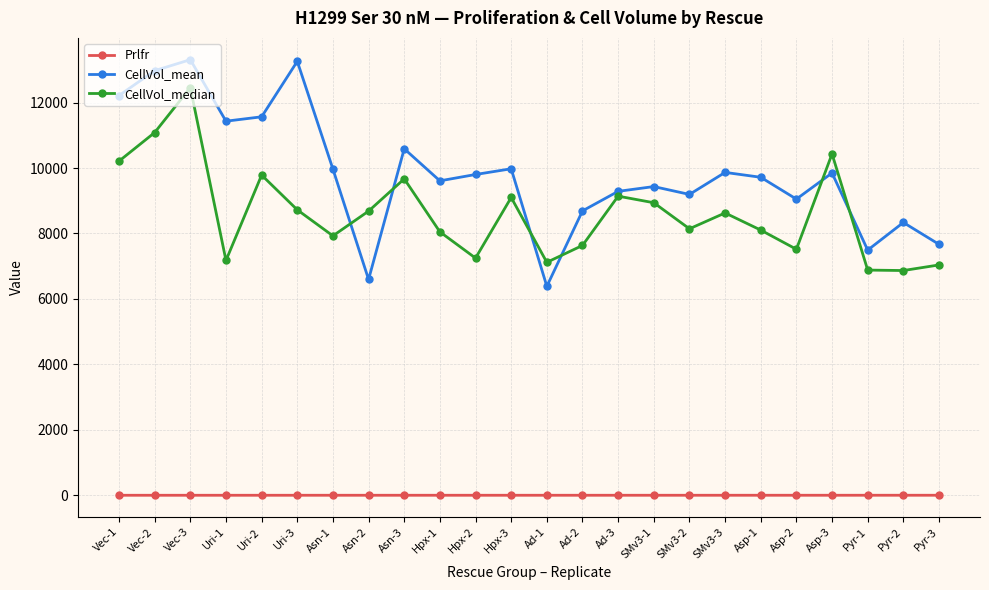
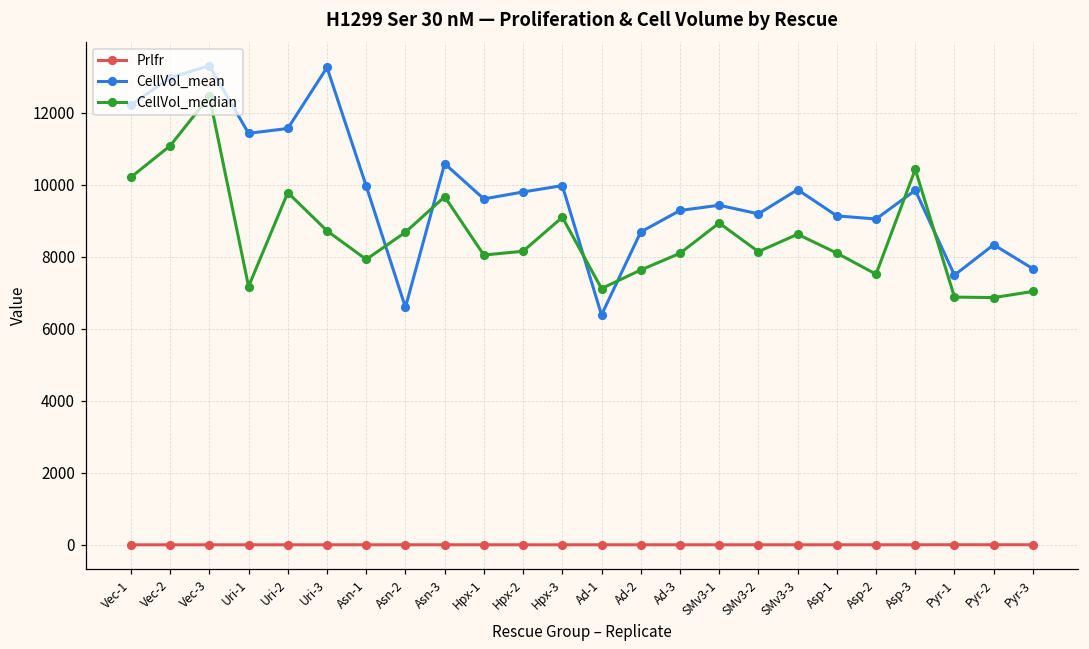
CellVol_median, Hpx-2: 7200 -> 8200
CellVol_median, Ad-3: 9100 -> 8100
CellVol_mean, Asp-1: 9700 -> 9100
